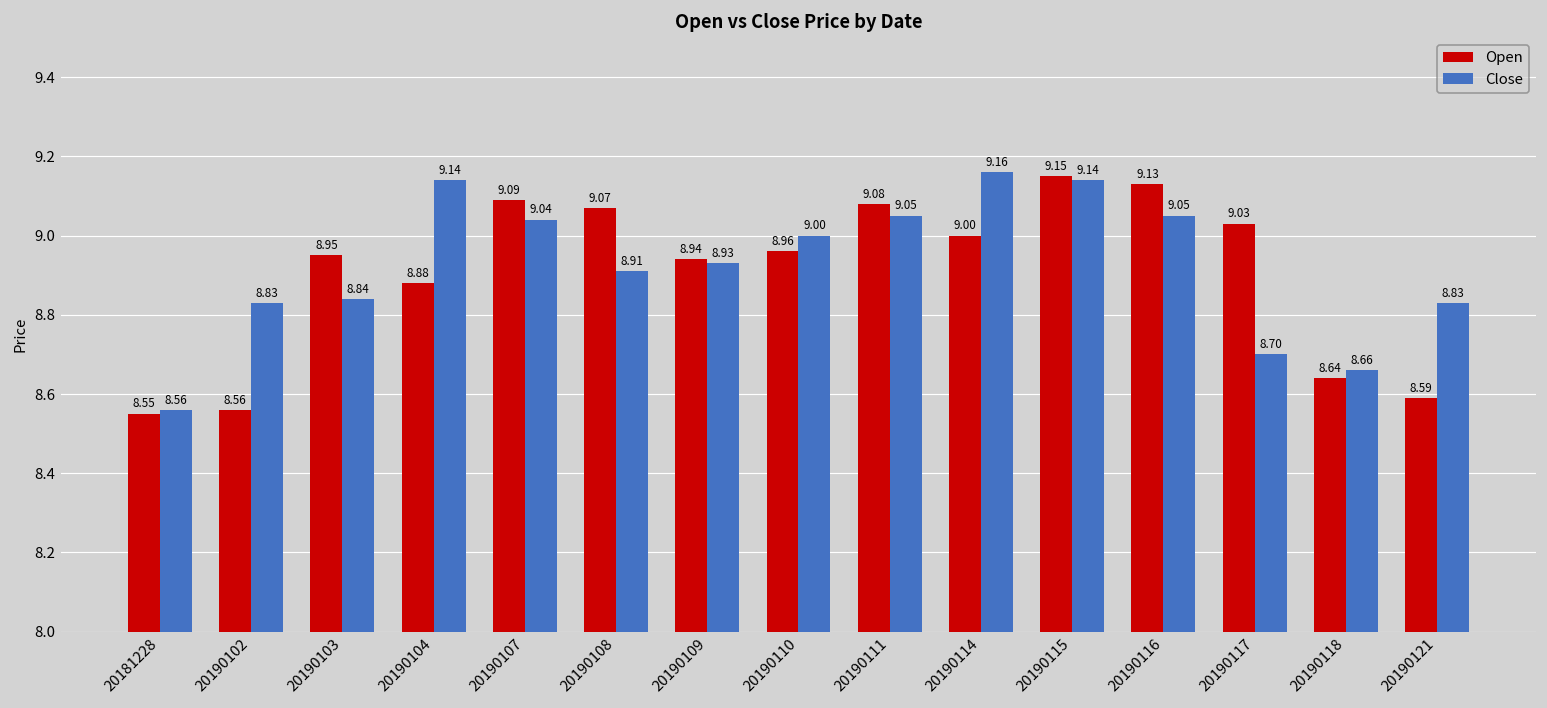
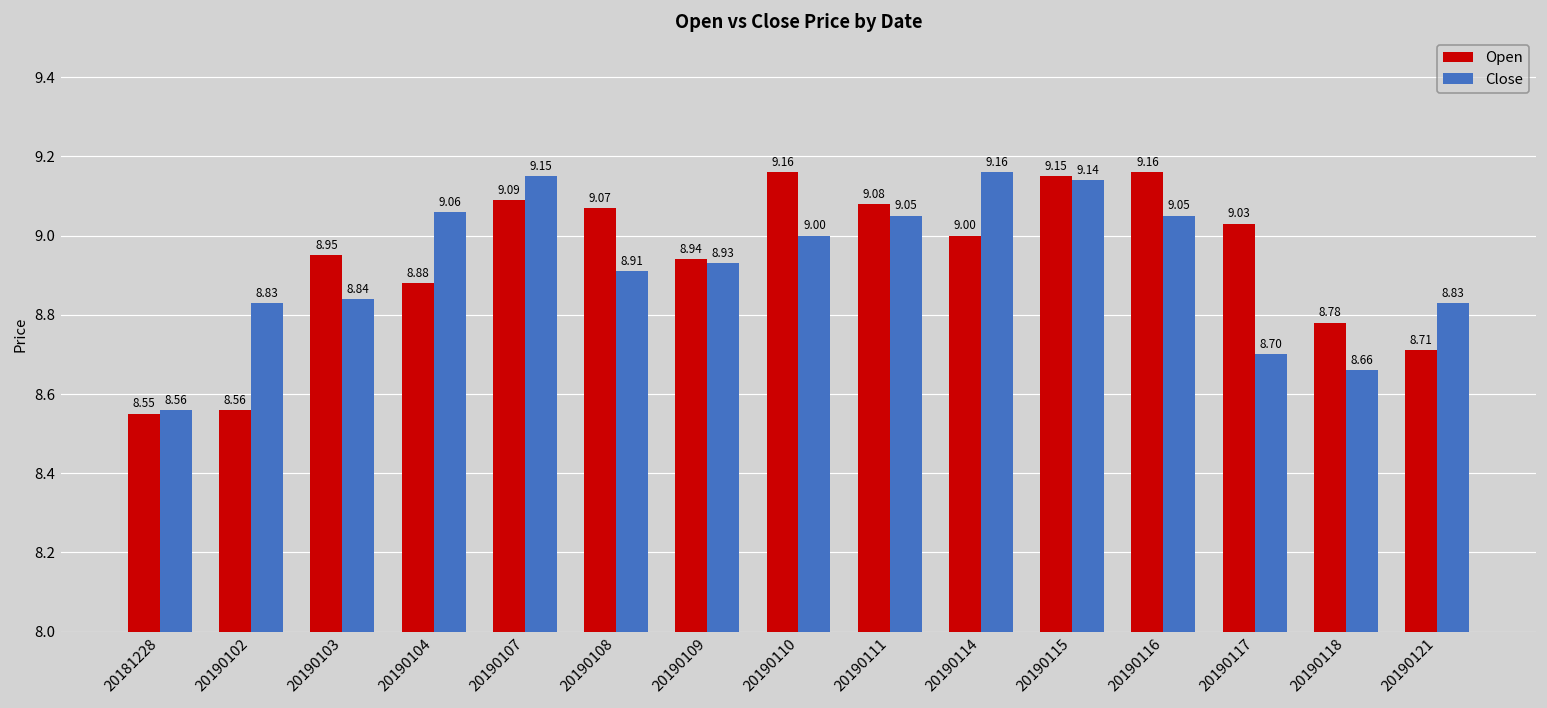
Close, 20190104: 9.14 -> 9.06
Close, 20190107: 9.04 -> 9.15
Open, 20190110: 8.96 -> 9.16
Open, 20190116: 9.13 -> 9.16
Open, 20190118: 8.64 -> 8.78
Open, 20190121: 8.59 -> 8.71
